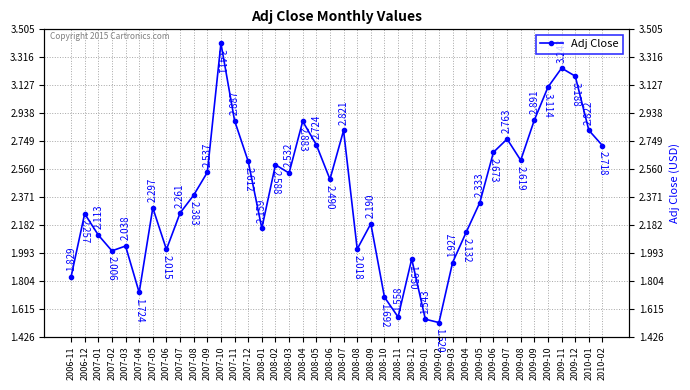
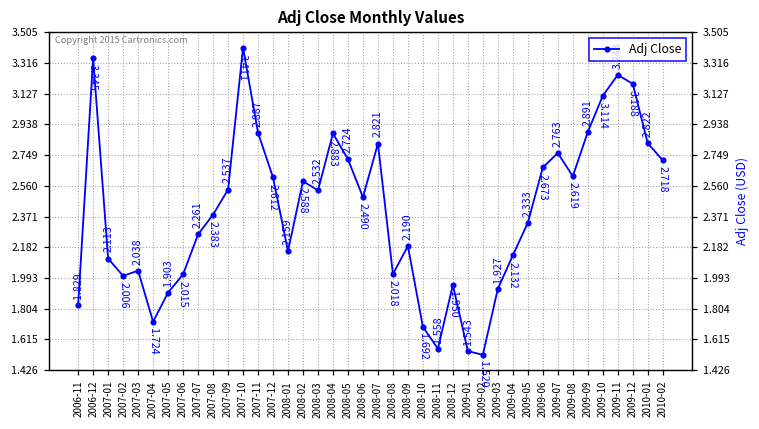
2006-12: 2.257 -> 3.345
2007-05: 2.297 -> 1.903
